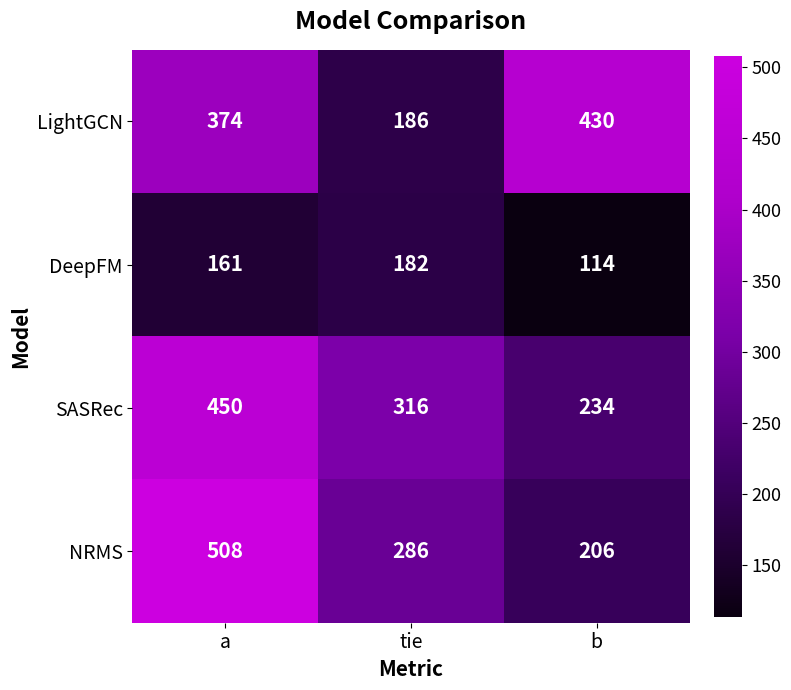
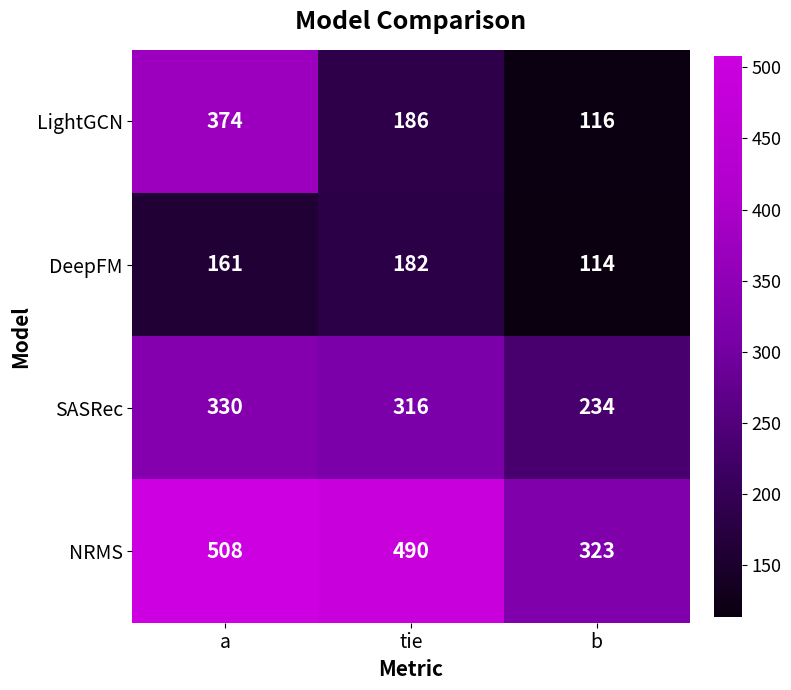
LightGCN, b: 430 -> 116
SASRec, a: 450 -> 330
NRMS, tie: 286 -> 490
NRMS, b: 206 -> 323
